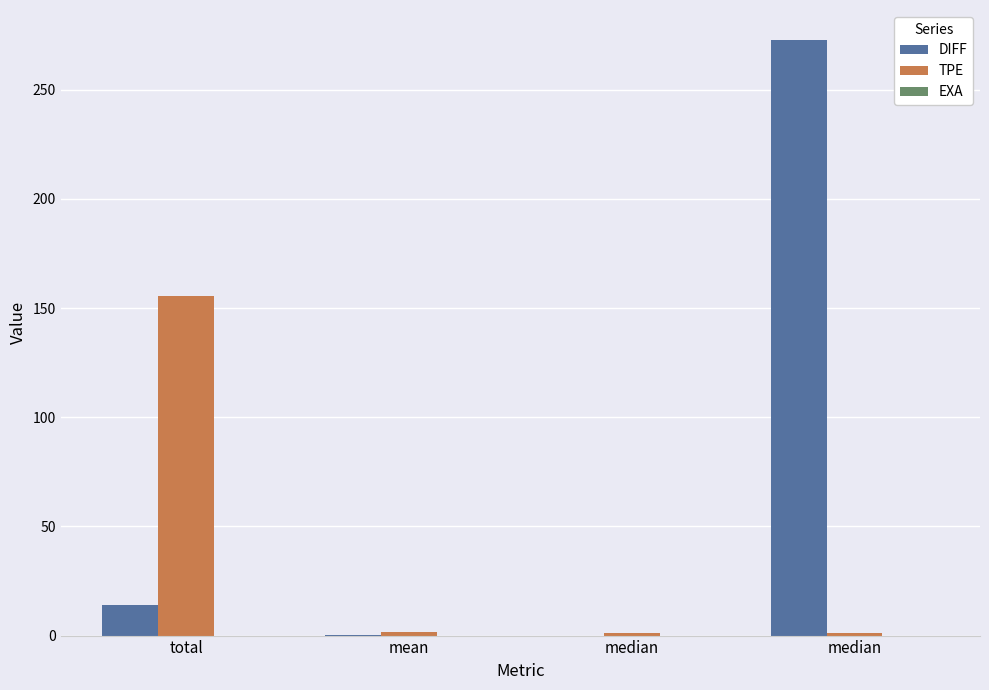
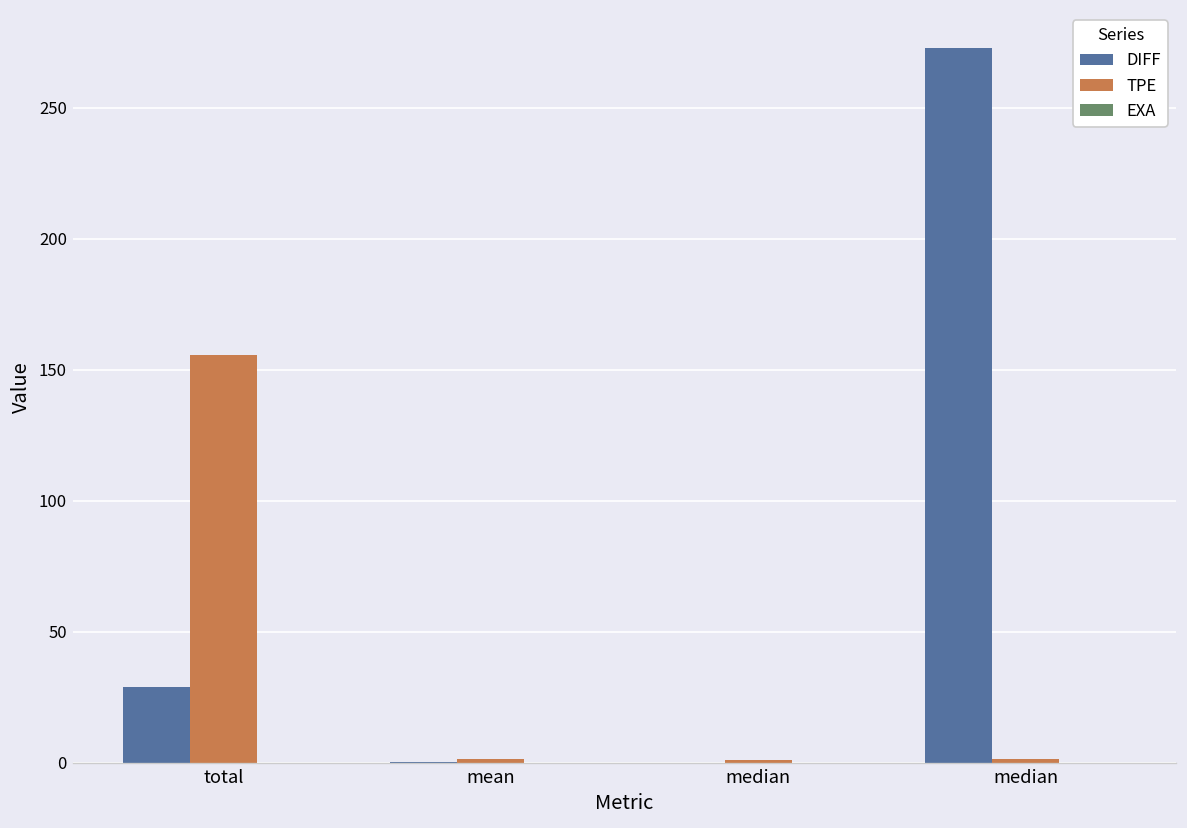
DIFF, total: 14 -> 29
